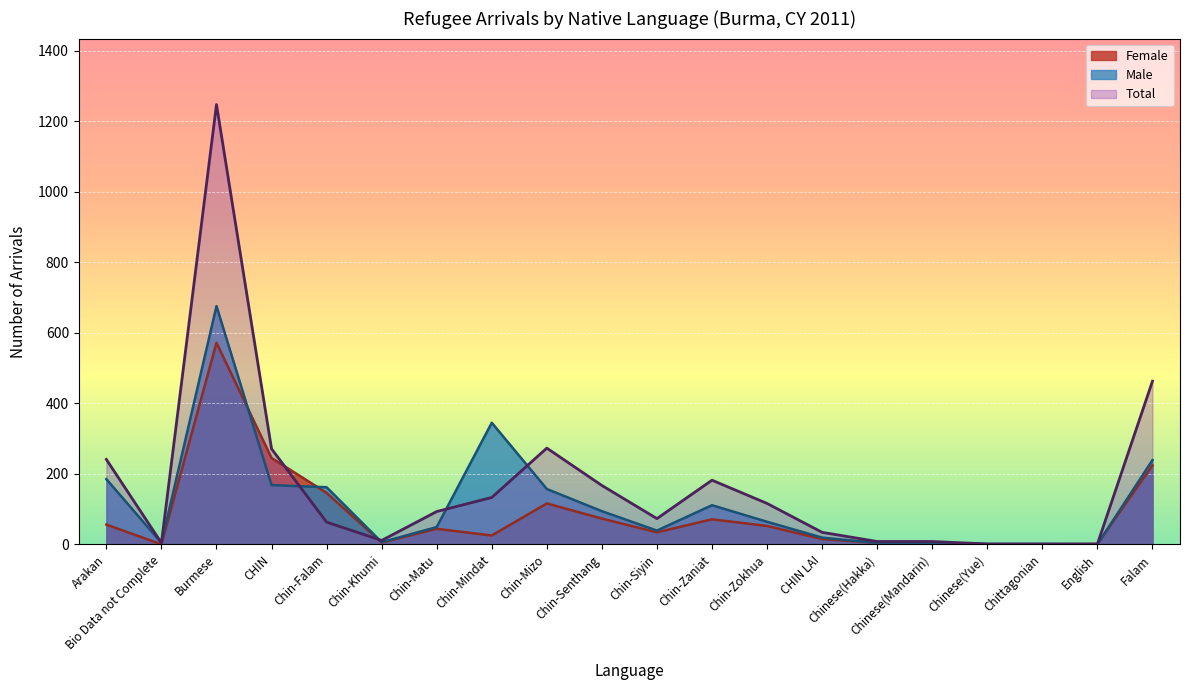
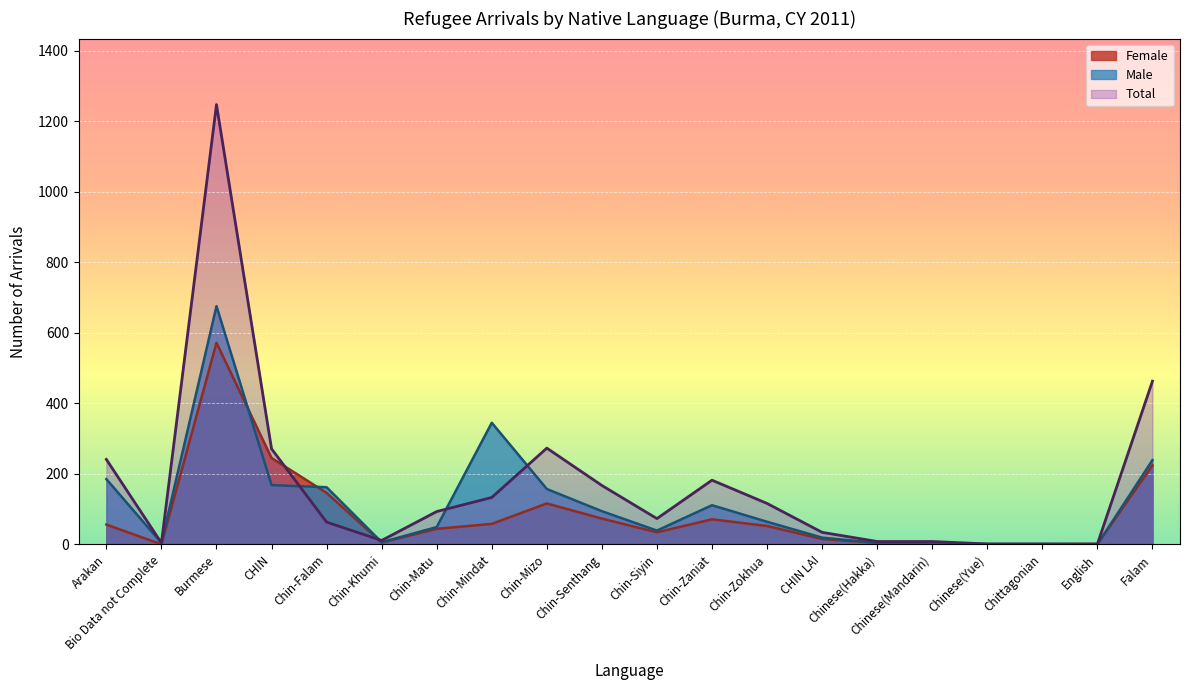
Female, Chin-Mindat: 30 -> 60
